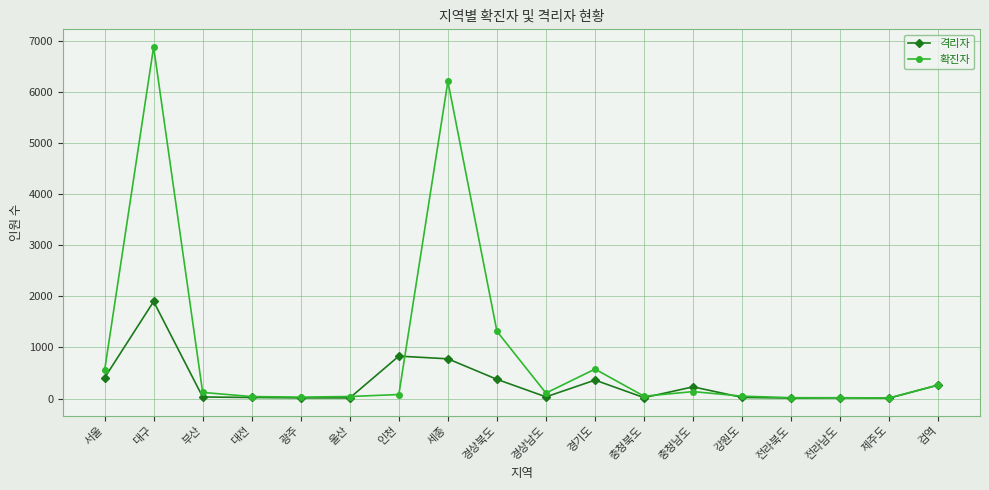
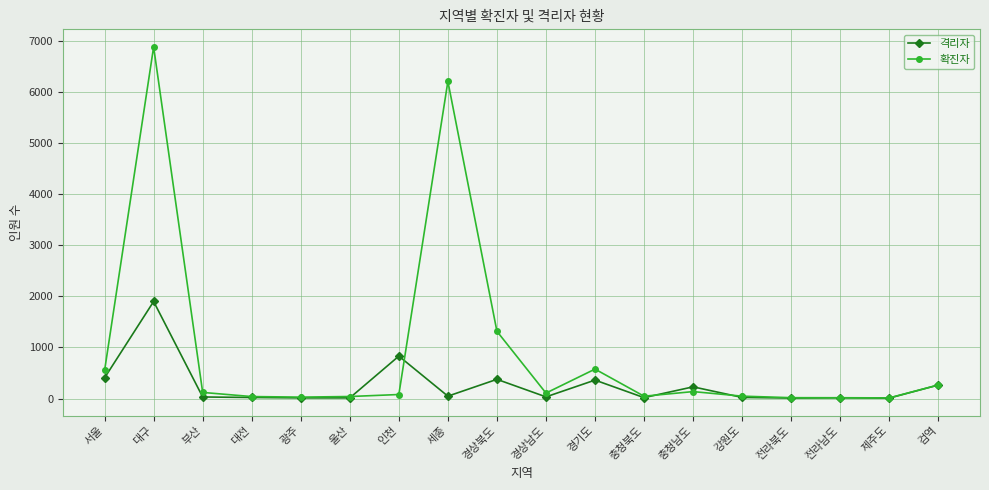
격리자, 세종: 800 -> 0
